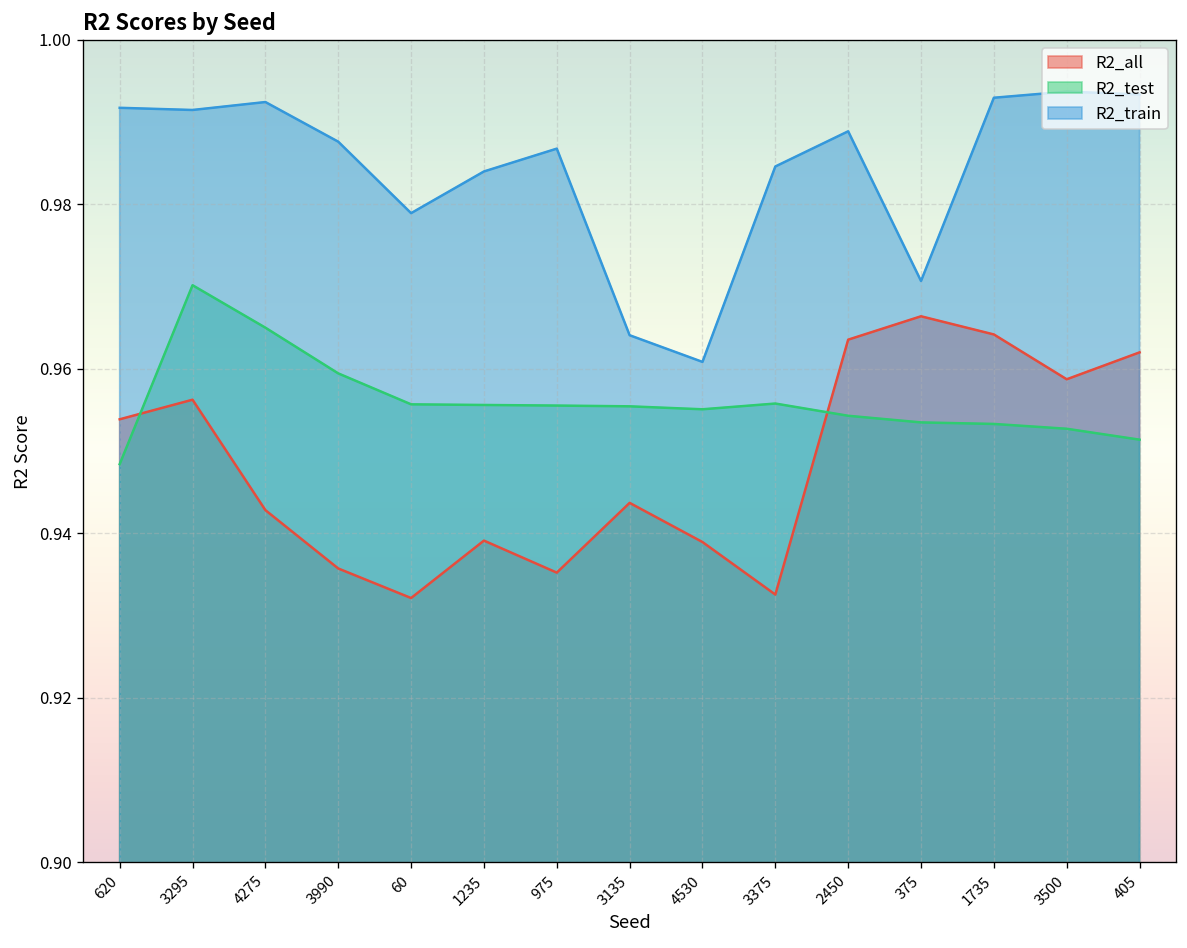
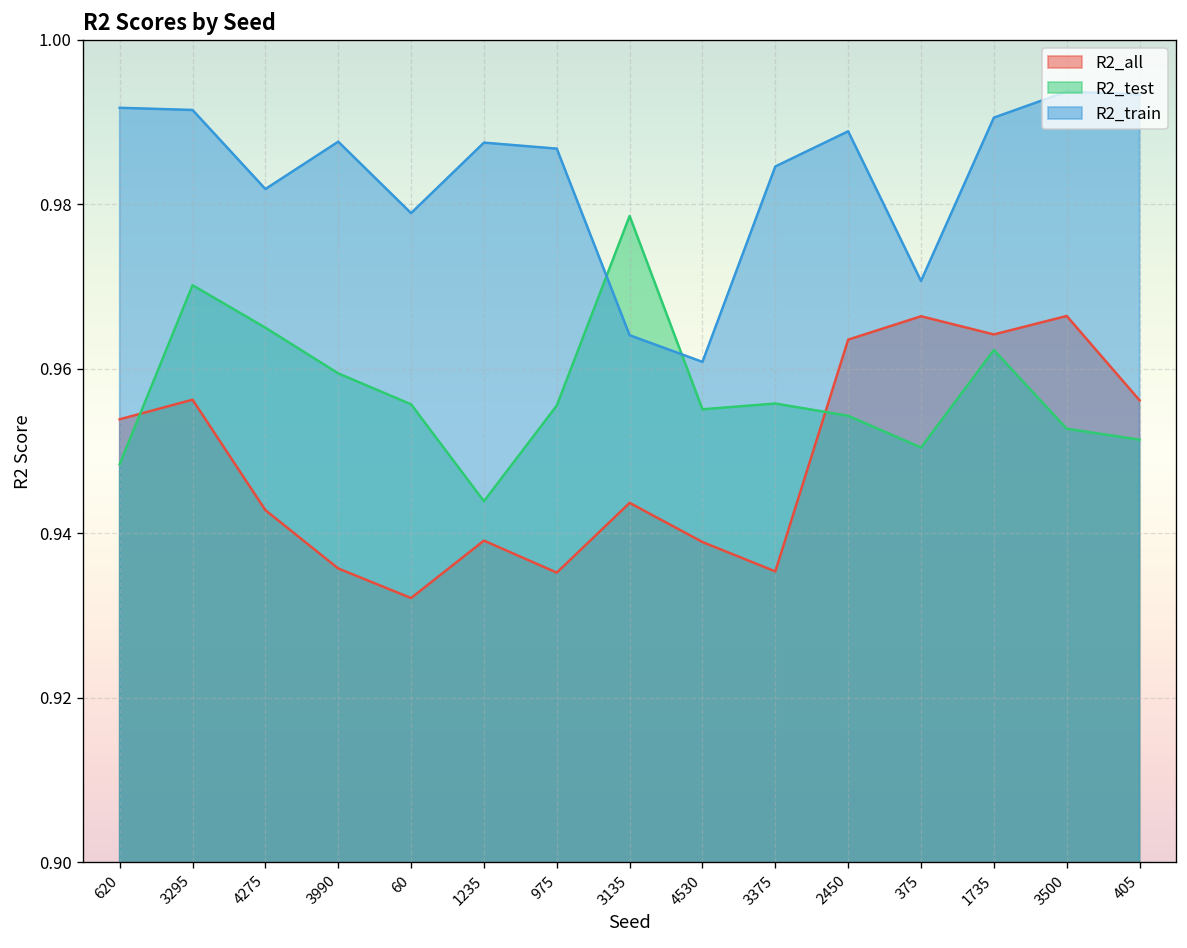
R2_train, 4275: 0.992 -> 0.982
R2_test, 1235: 0.956 -> 0.944
R2_train, 1235: 0.984 -> 0.988
R2_test, 3135: 0.955 -> 0.979
R2_all, 3375: 0.933 -> 0.935
R2_test, 375: 0.954 -> 0.950
R2_test, 1735: 0.953 -> 0.962
R2_train, 1735: 0.993 -> 0.991
R2_all, 3500: 0.959 -> 0.966
R2_all, 405: 0.962 -> 0.956
